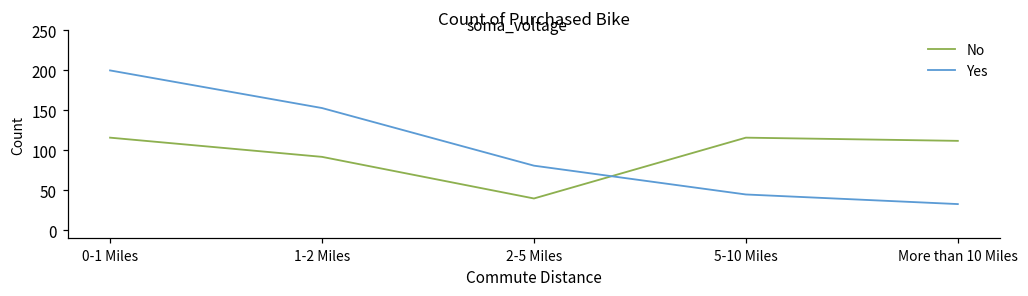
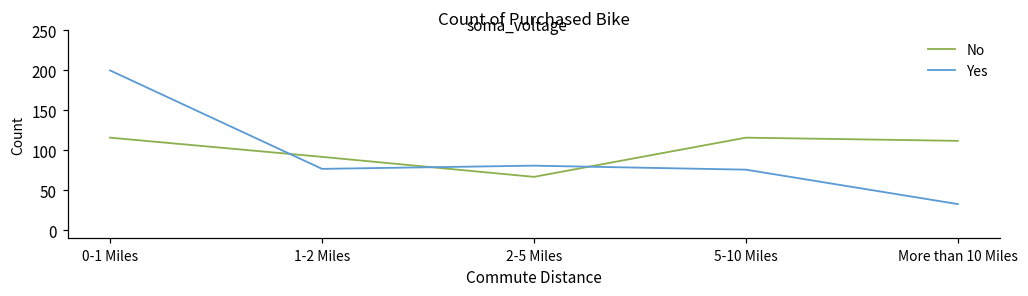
Yes, 1-2 Miles: 150 -> 80
No, 2-5 Miles: 40 -> 70
Yes, 5-10 Miles: 50 -> 80
